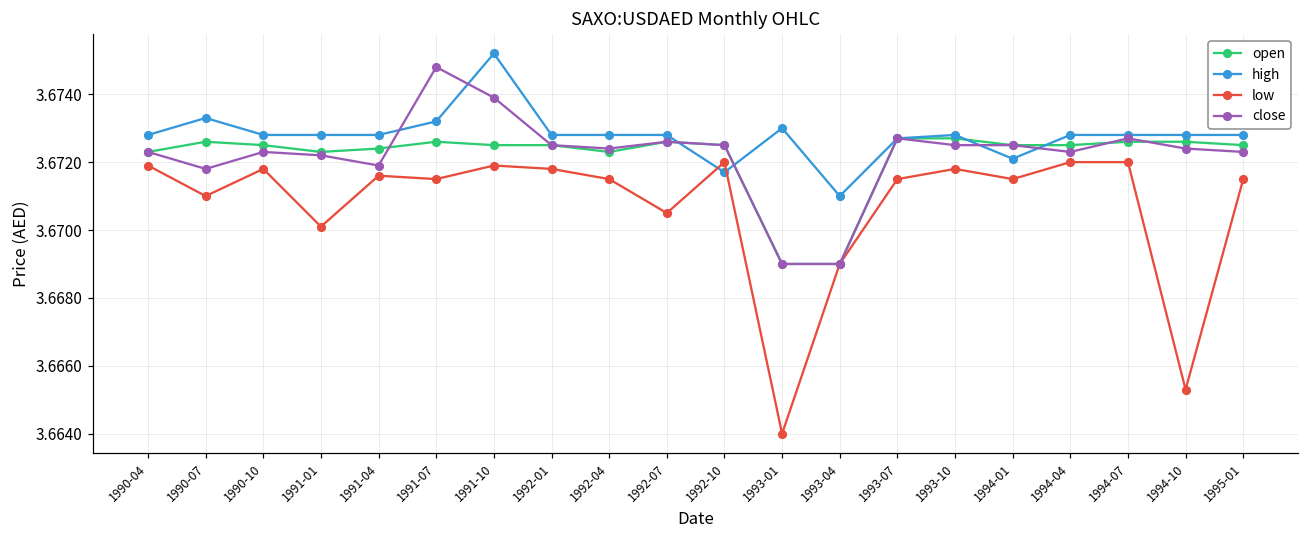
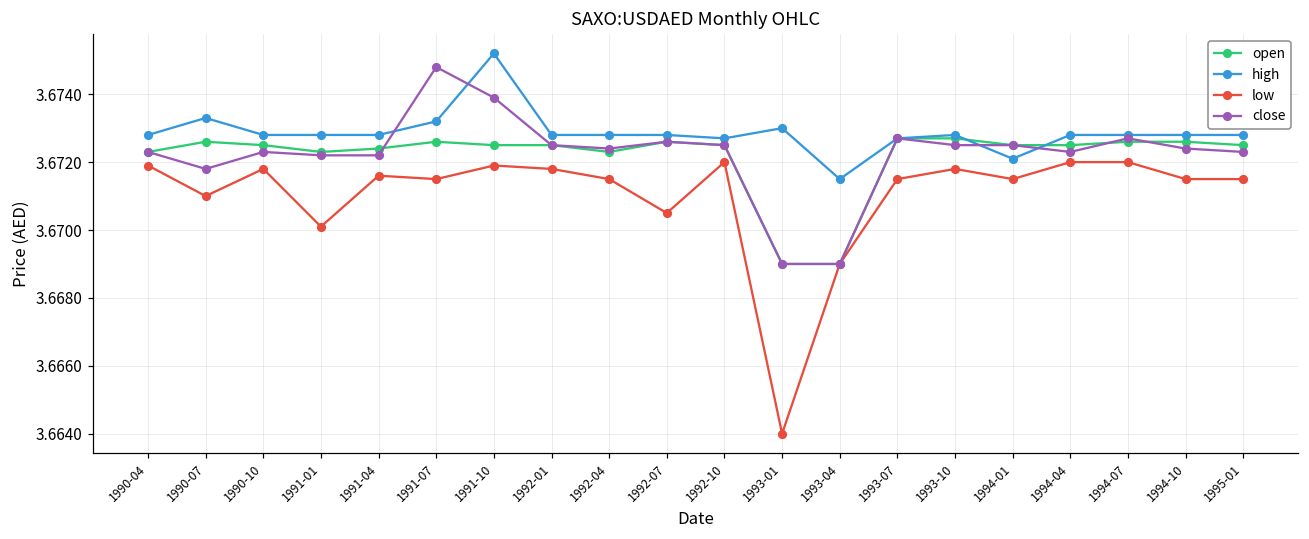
close, 1991-04: 3.6719 -> 3.6722
high, 1992-10: 3.6717 -> 3.6727
high, 1993-04: 3.6710 -> 3.6715
low, 1994-10: 3.6653 -> 3.6715
